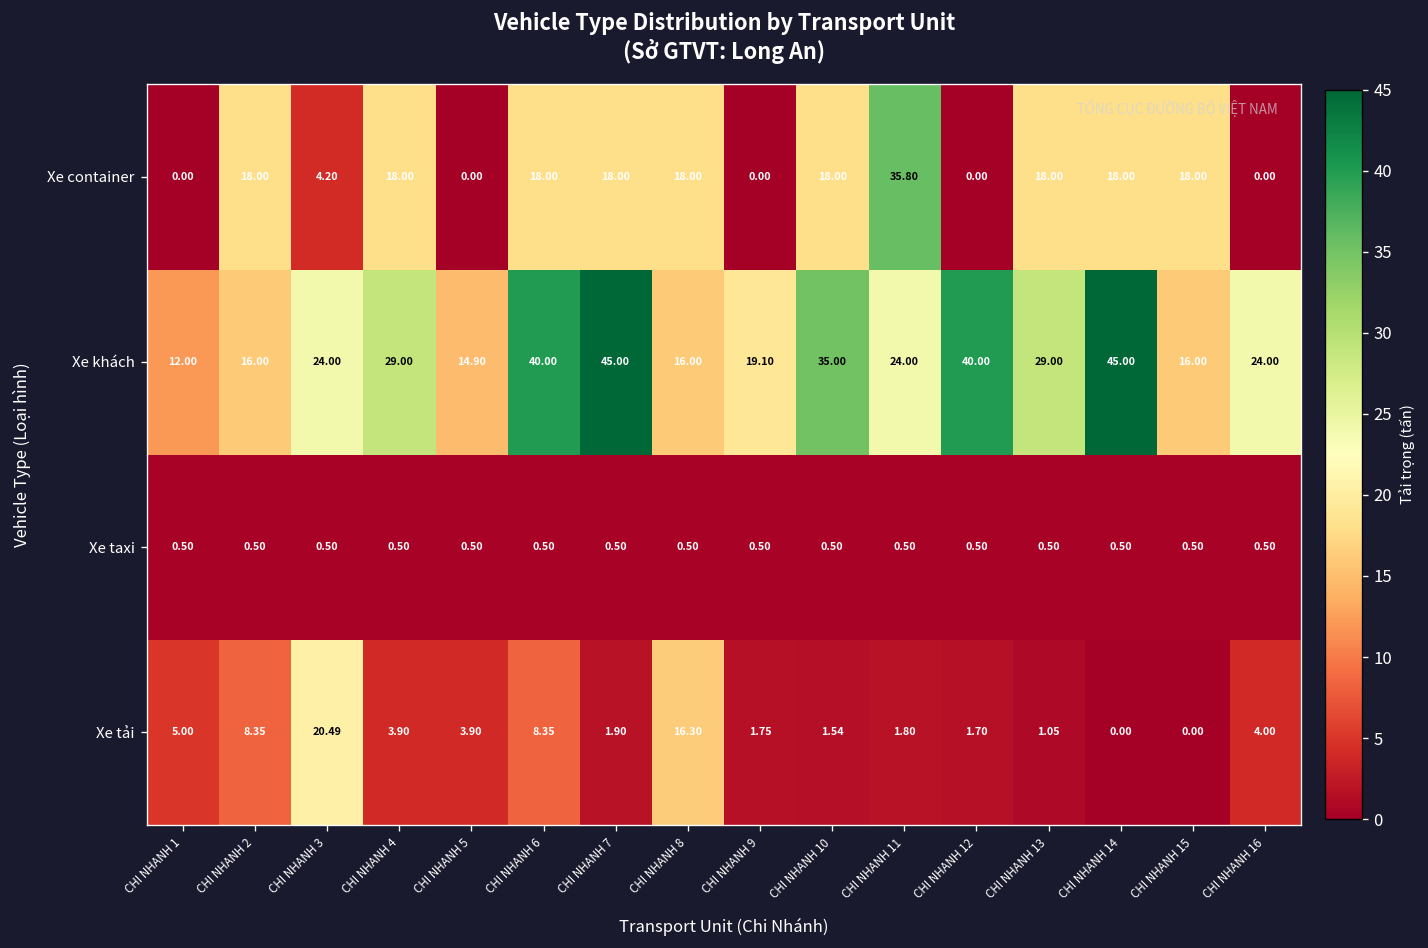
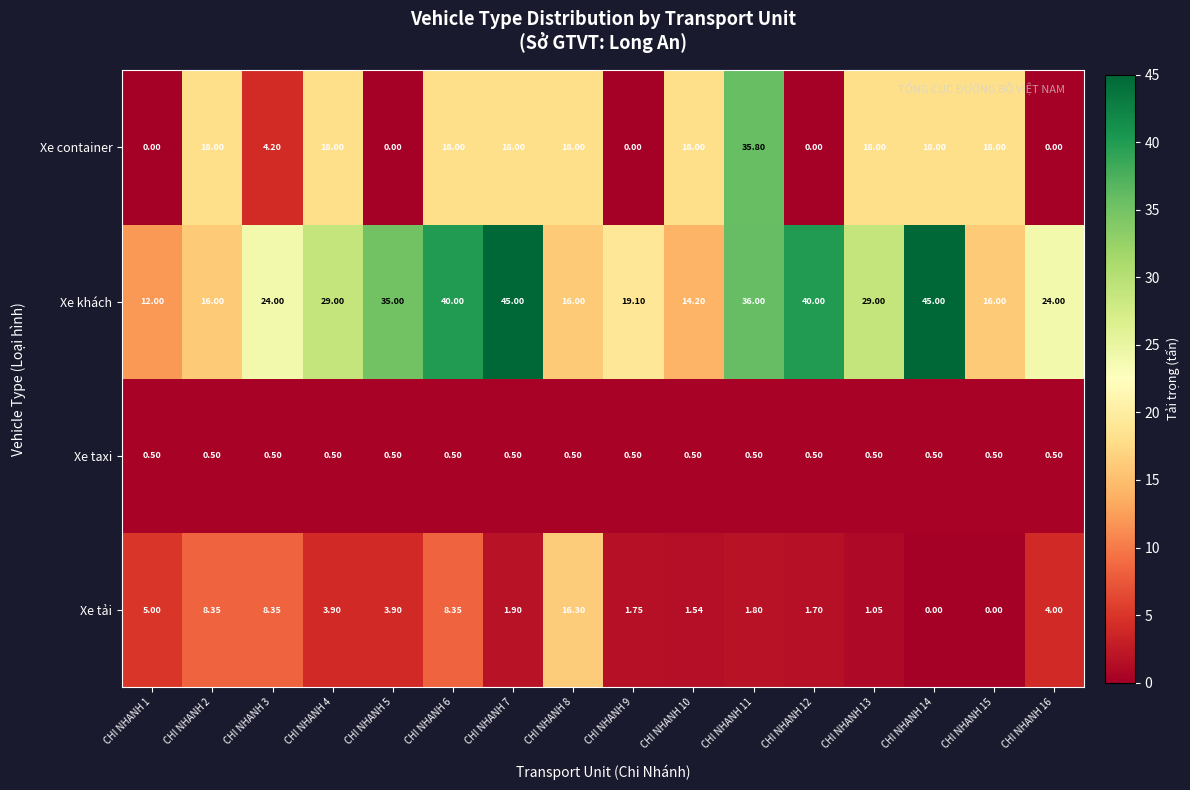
Xe khách, CHI NHANH 5: 14.90 -> 35.00
Xe khách, CHI NHANH 10: 35.00 -> 14.20
Xe khách, CHI NHANH 11: 24.00 -> 36.00
Xe tải, CHI NHANH 3: 20.49 -> 8.35
